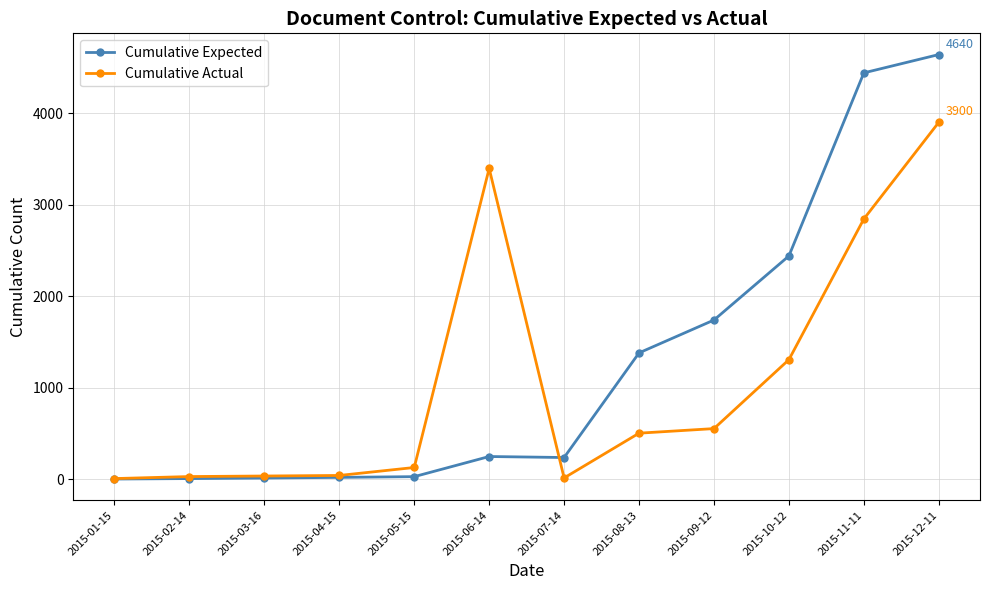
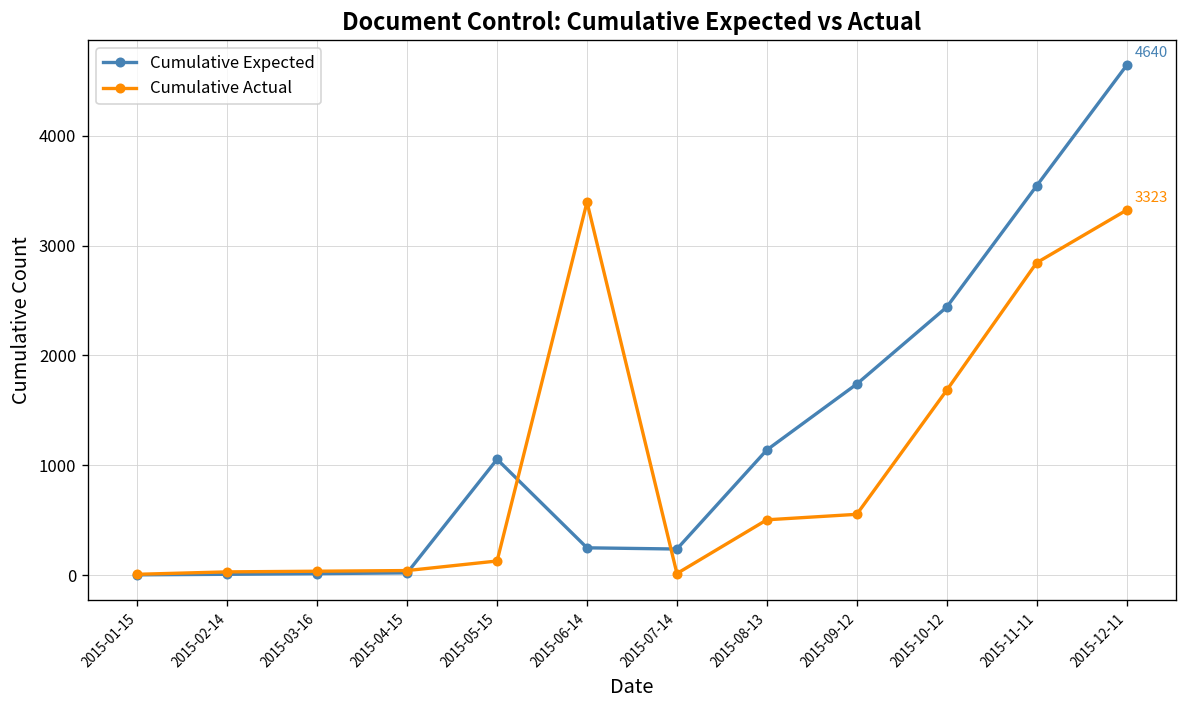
Cumulative Expected, 2015-05-15: 0 -> 1100
Cumulative Expected, 2015-08-13: 1400 -> 1100
Cumulative Actual, 2015-10-12: 1300 -> 1700
Cumulative Expected, 2015-11-11: 4400 -> 3500
Cumulative Actual, 2015-12-11: 3900 -> 3323
